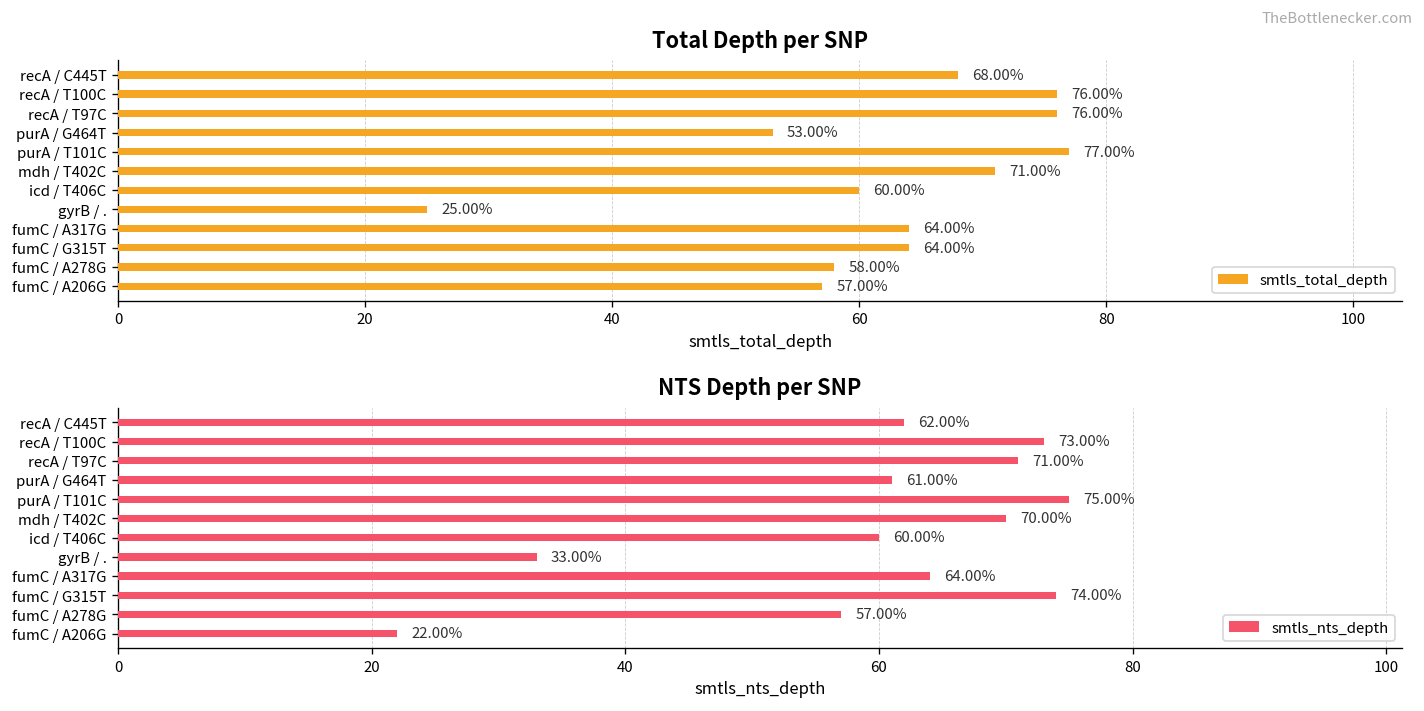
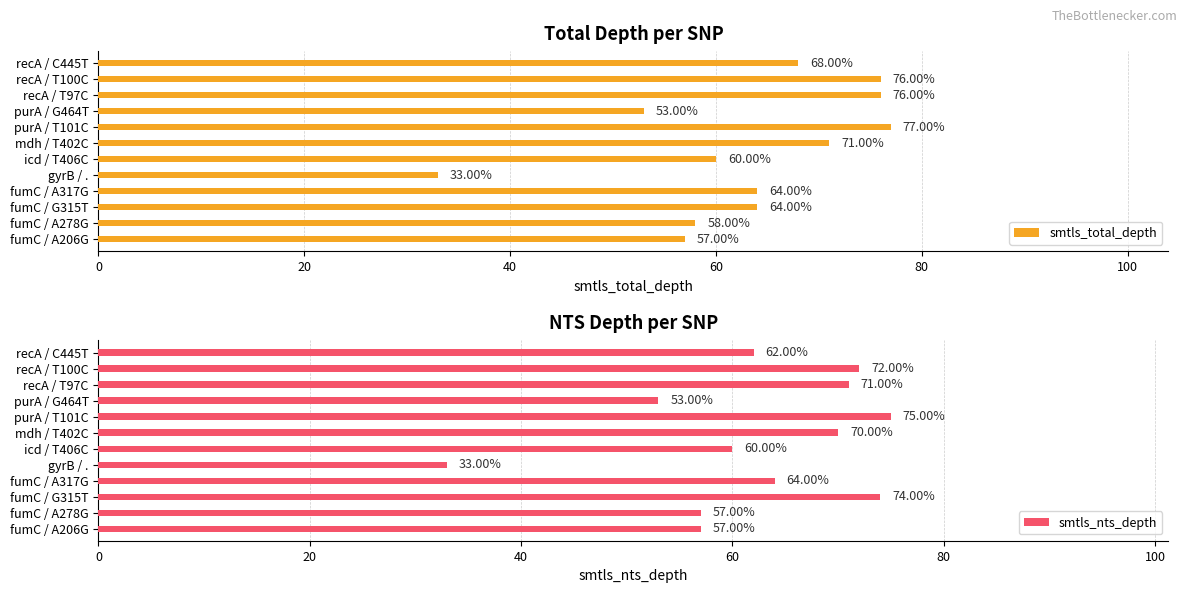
Total Depth per SNP, gyrB / .: 25.00% -> 33.00%
NTS Depth per SNP, recA / T100C: 73.00% -> 72.00%
NTS Depth per SNP, purA / G464T: 61.00% -> 53.00%
NTS Depth per SNP, fumC / A206G: 22.00% -> 57.00%
